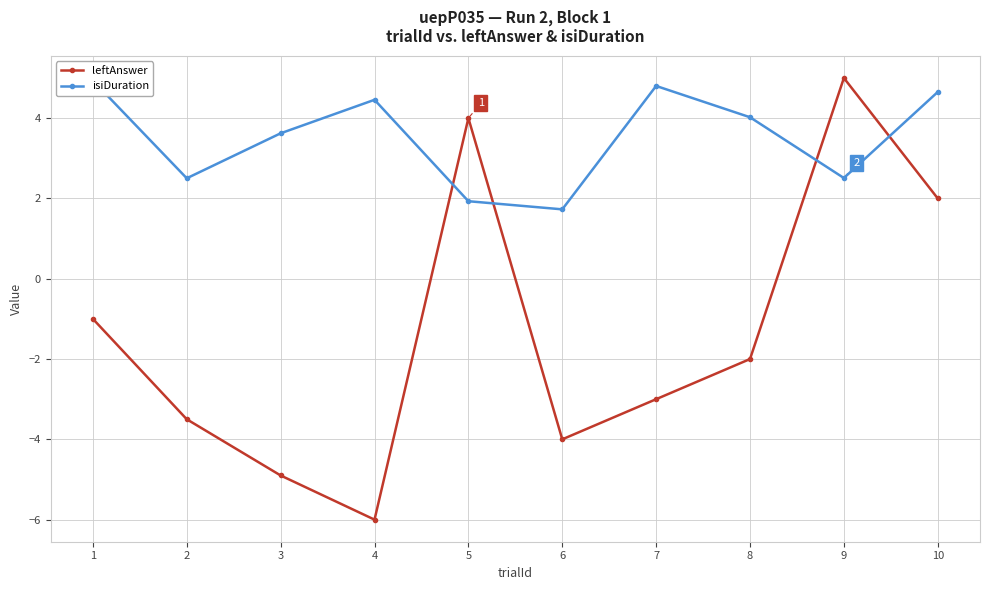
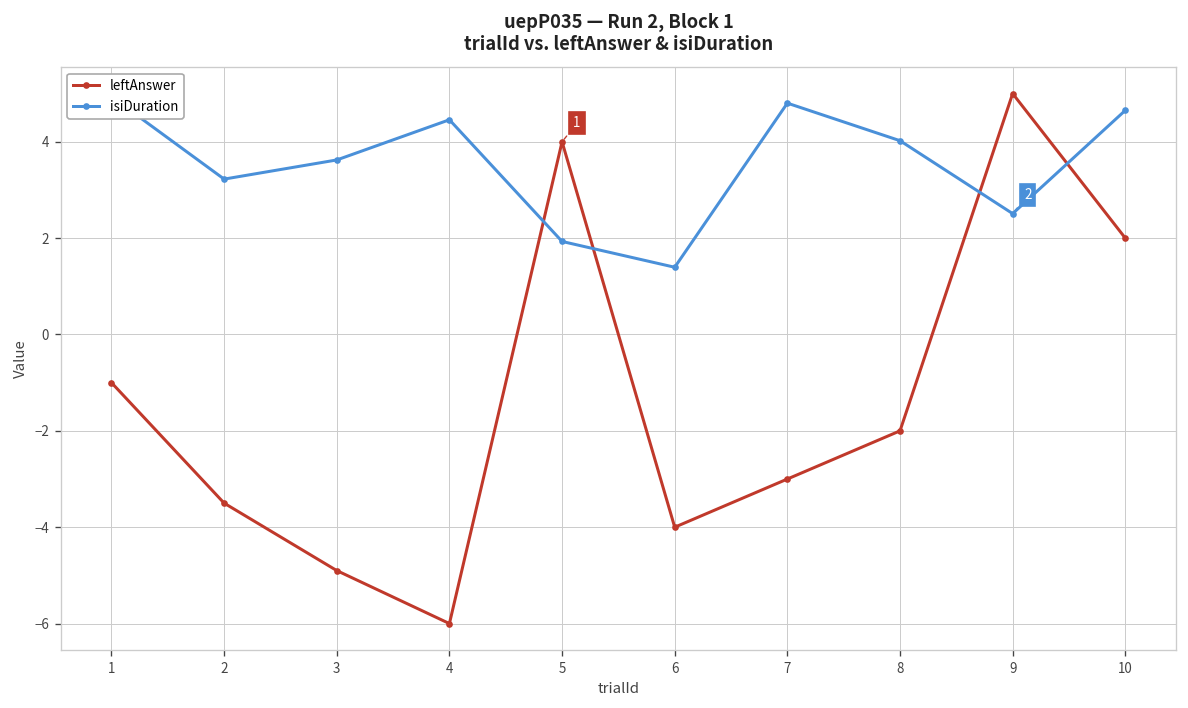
isiDuration, 2: 2.5 -> 3.2
isiDuration, 6: 1.7 -> 1.4
